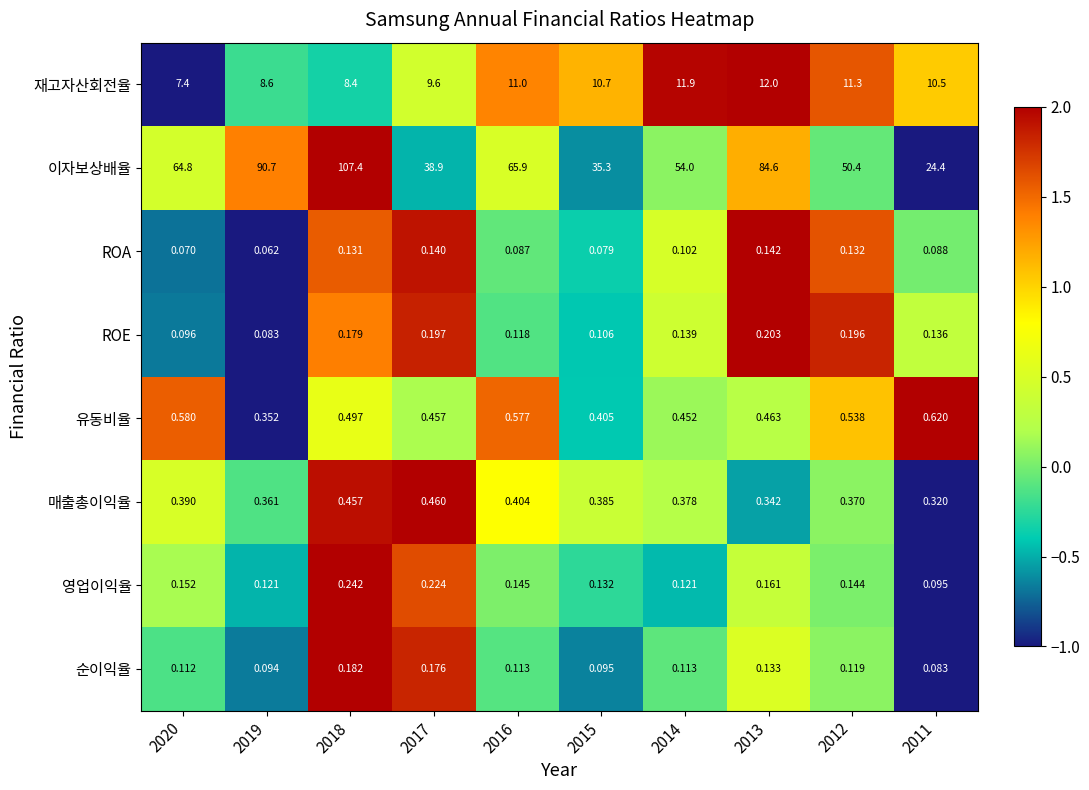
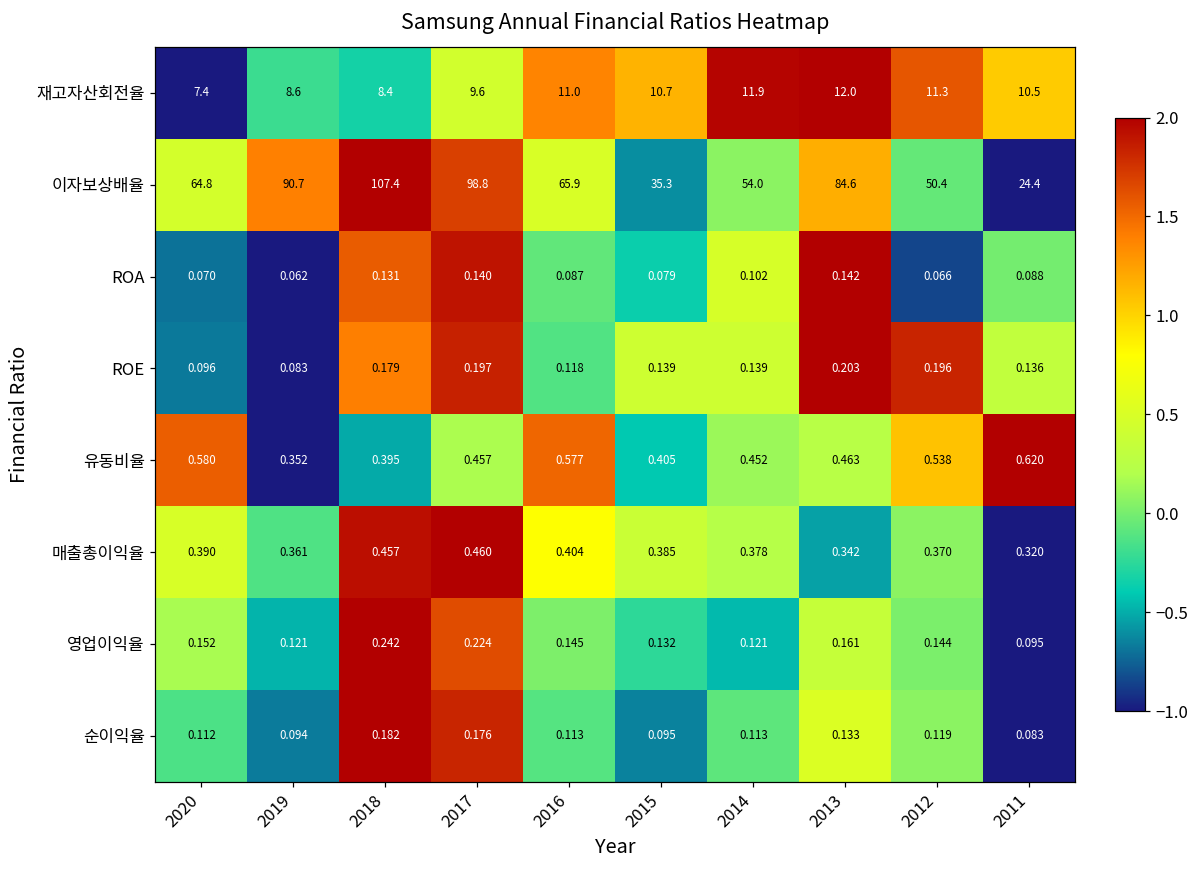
이자보상배율, 2017: 38.9 -> 98.8
ROA, 2012: 0.132 -> 0.066
ROE, 2015: 0.106 -> 0.139
유동비율, 2018: 0.497 -> 0.395
